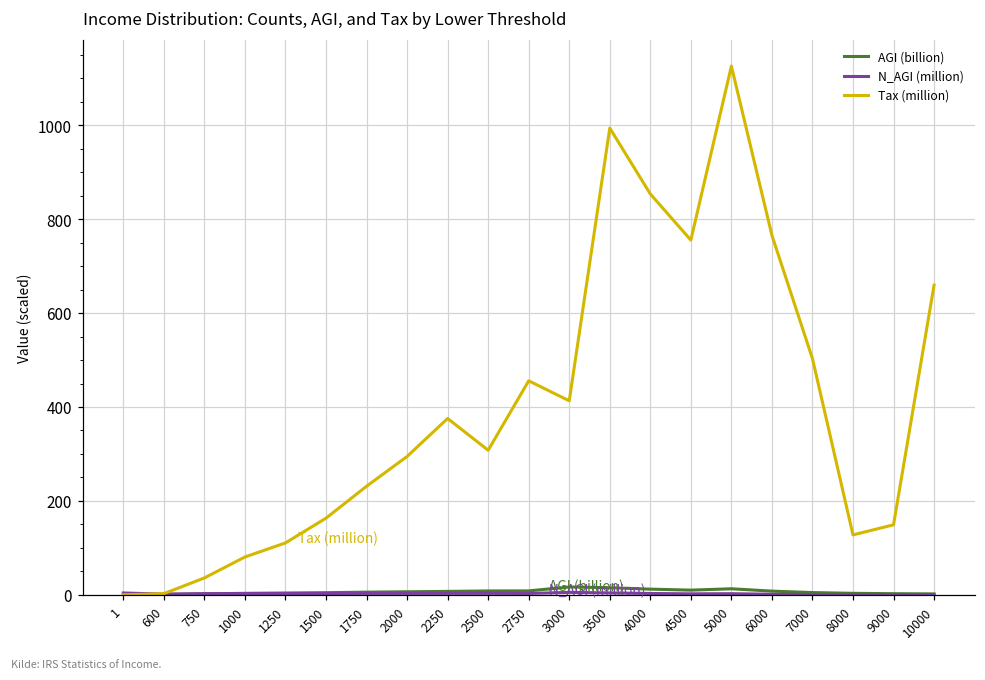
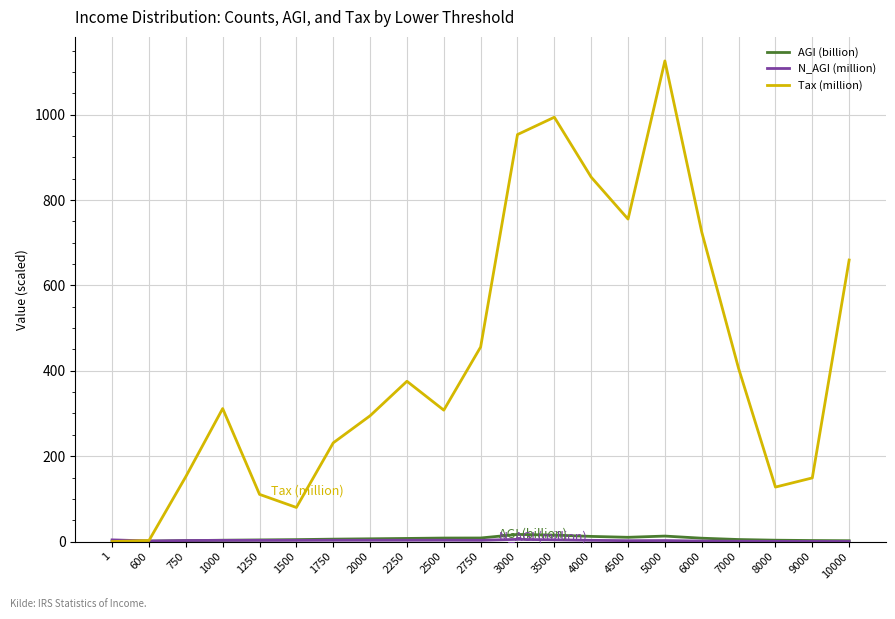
Tax (million), 750: 40 -> 150
Tax (million), 1000: 80 -> 310
Tax (million), 1500: 160 -> 80
Tax (million), 3000: 410 -> 950
Tax (million), 6000: 770 -> 730
Tax (million), 7000: 500 -> 410
